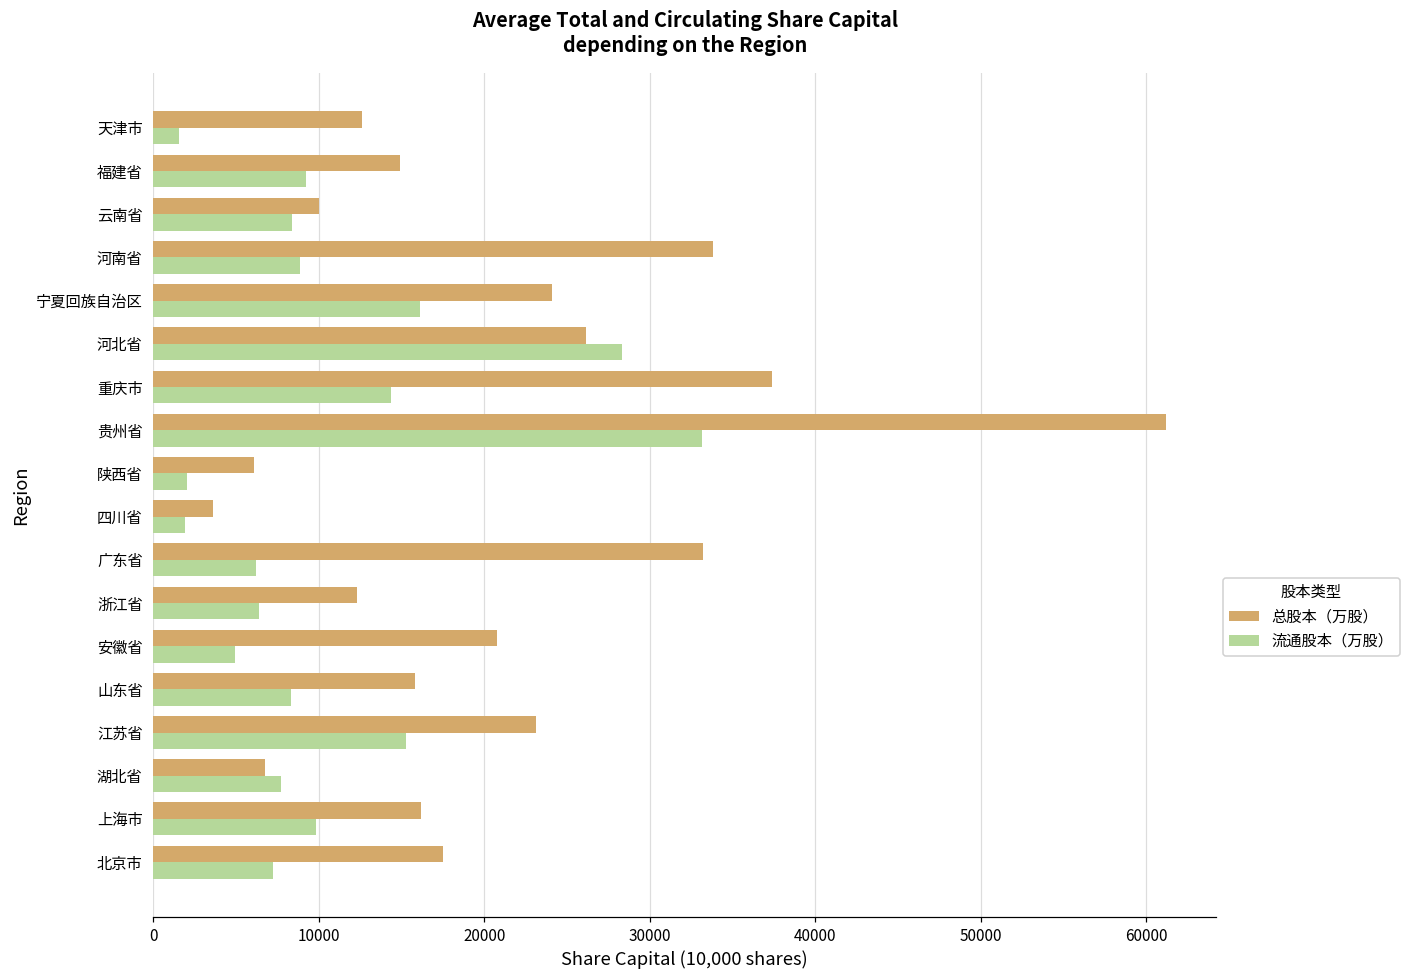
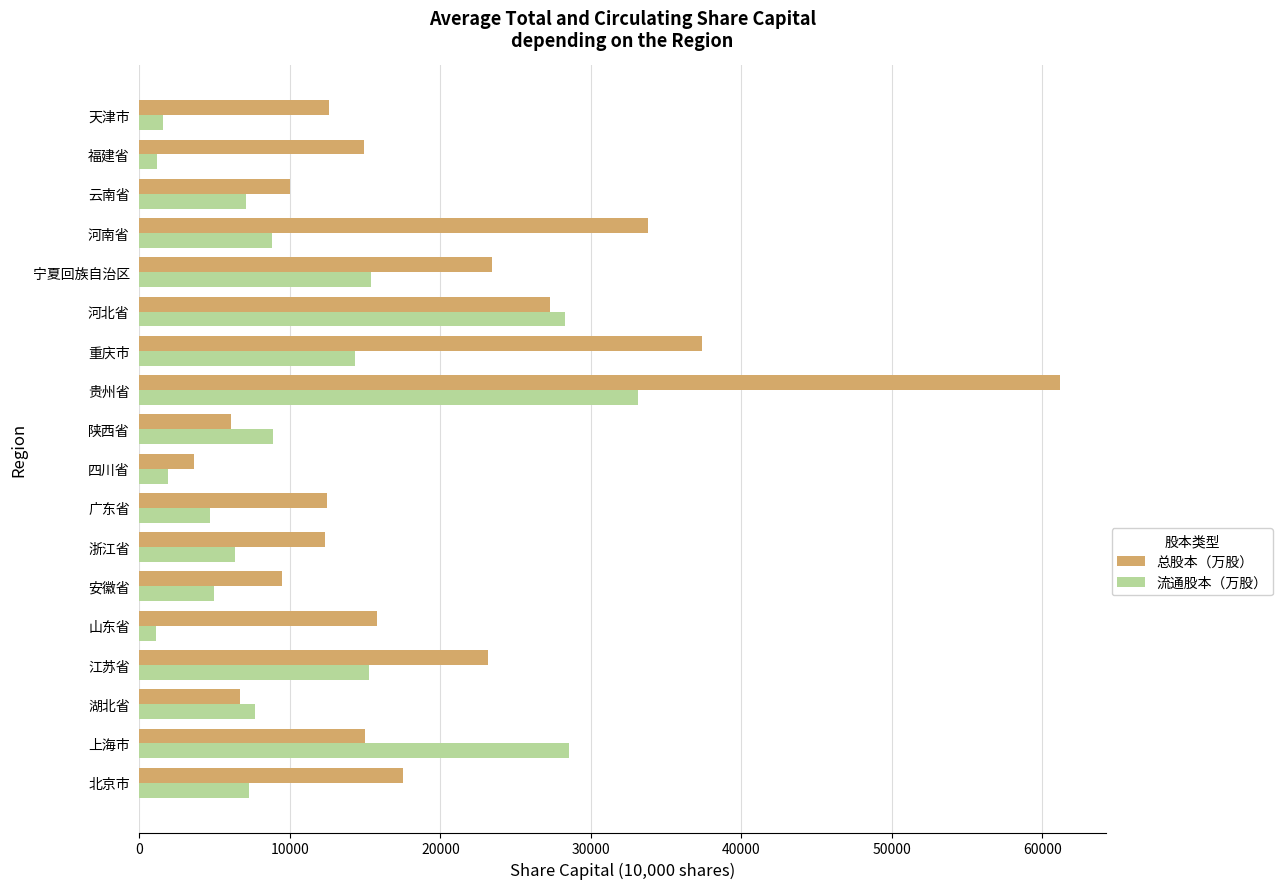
流通股本（万股）, 福建省: 9200 -> 1200
流通股本（万股）, 云南省: 8400 -> 7100
总股本（万股）, 宁夏回族自治区: 24100 -> 23500
流通股本（万股）, 宁夏回族自治区: 16100 -> 15400
总股本（万股）, 河北省: 26100 -> 27300
流通股本（万股）, 陕西省: 2000 -> 8800
总股本（万股）, 广东省: 33200 -> 12500
流通股本（万股）, 广东省: 6200 -> 4700
总股本（万股）, 安徽省: 20800 -> 9500
流通股本（万股）, 山东省: 8300 -> 1100
总股本（万股）, 上海市: 16200 -> 15000
流通股本（万股）, 上海市: 9800 -> 28600
